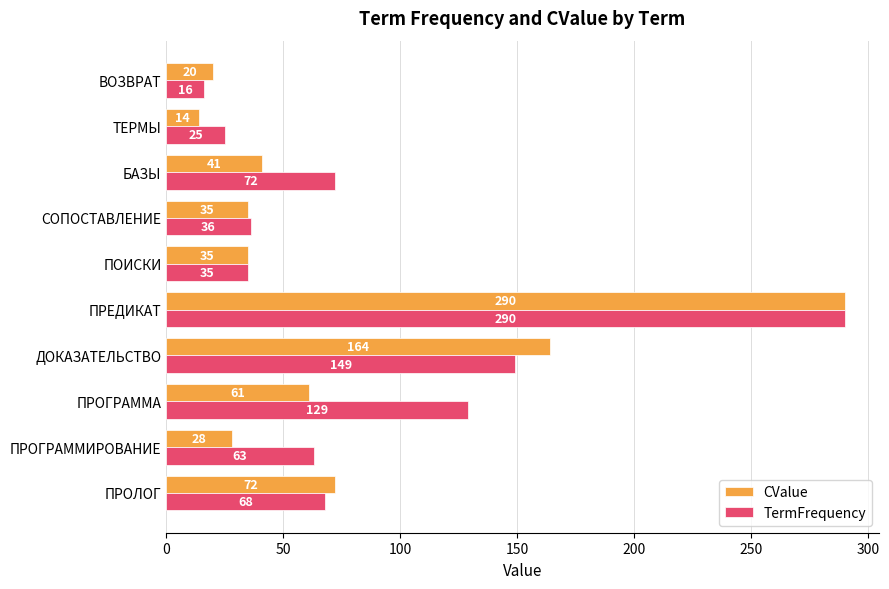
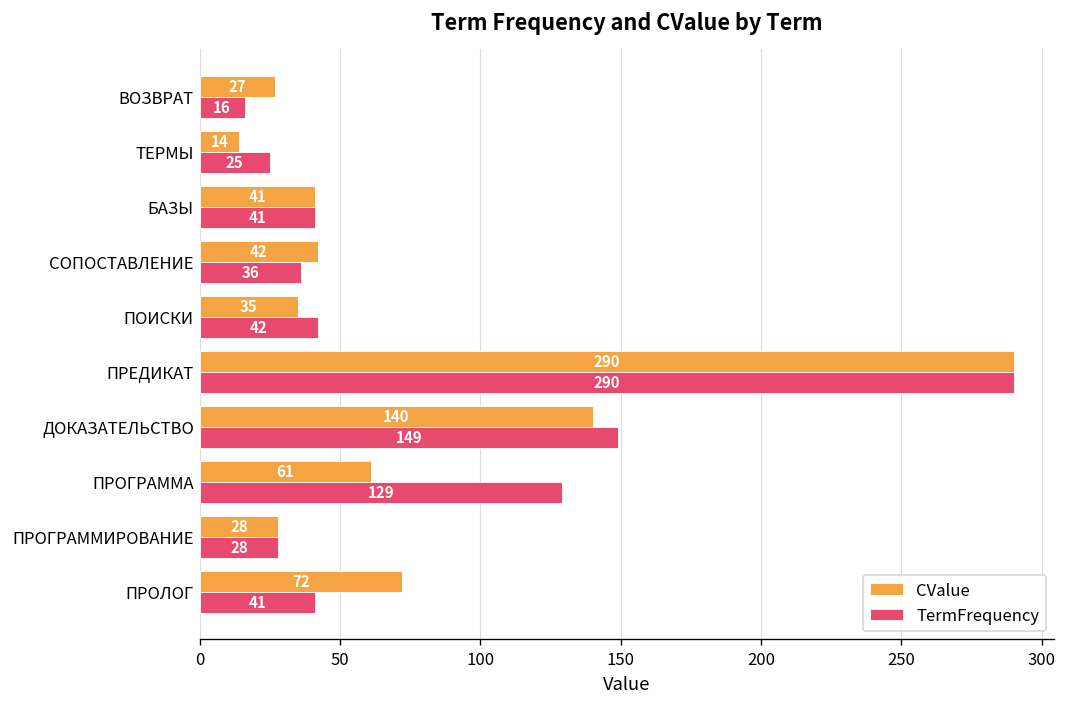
CValue, ВОЗВРАТ: 20 -> 27
TermFrequency, БАЗЫ: 72 -> 41
CValue, СОПОСТАВЛЕНИЕ: 35 -> 42
TermFrequency, ПОИСКИ: 35 -> 42
CValue, ДОКАЗАТЕЛЬСТВО: 164 -> 140
TermFrequency, ПРОГРАММИРОВАНИЕ: 63 -> 28
TermFrequency, ПРОЛОГ: 68 -> 41
